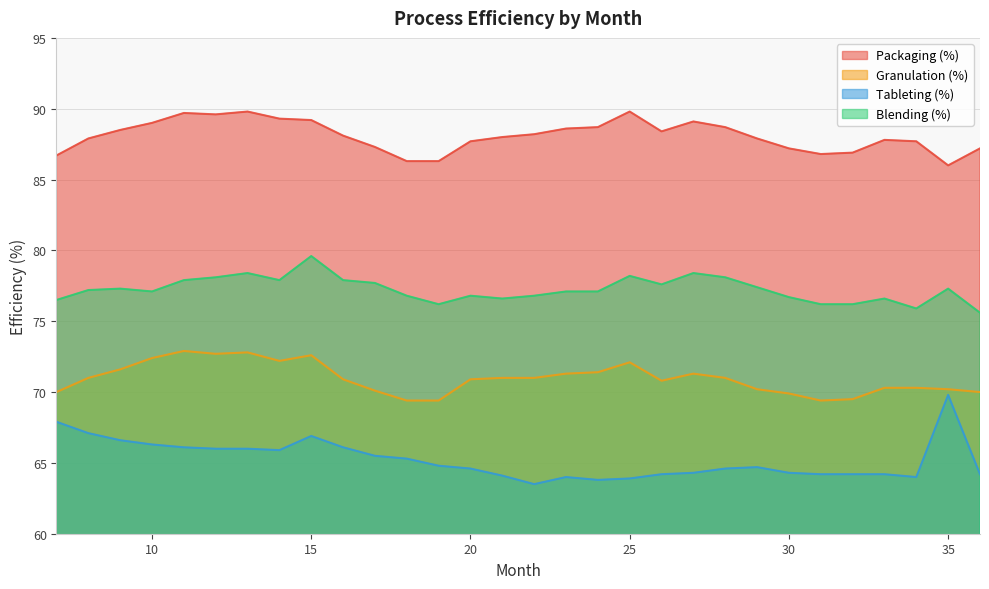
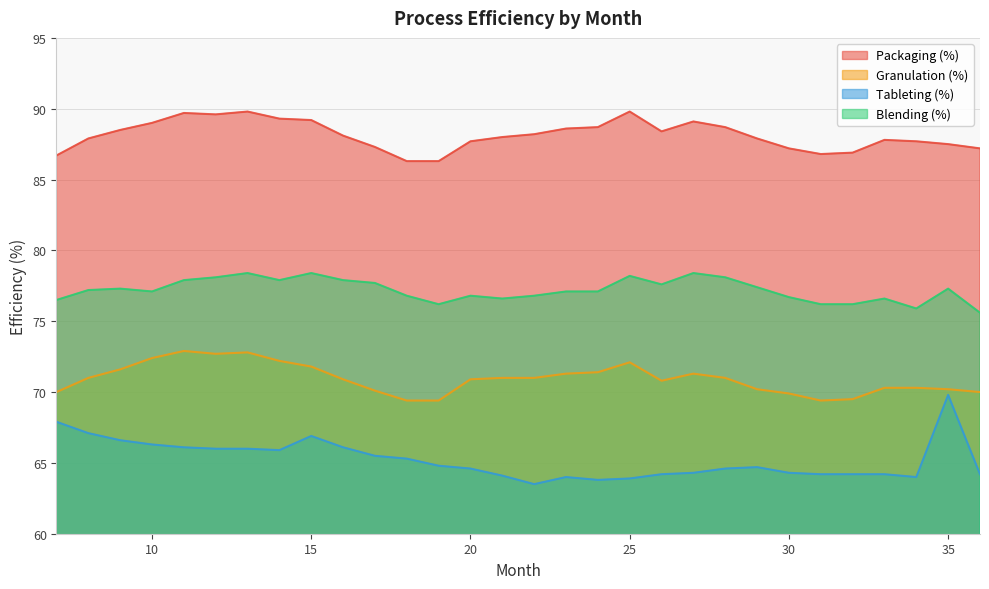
Granulation (%), 15: 72.6 -> 71.8
Blending (%), 15: 79.6 -> 78.4
Packaging (%), 35: 86.0 -> 87.5
